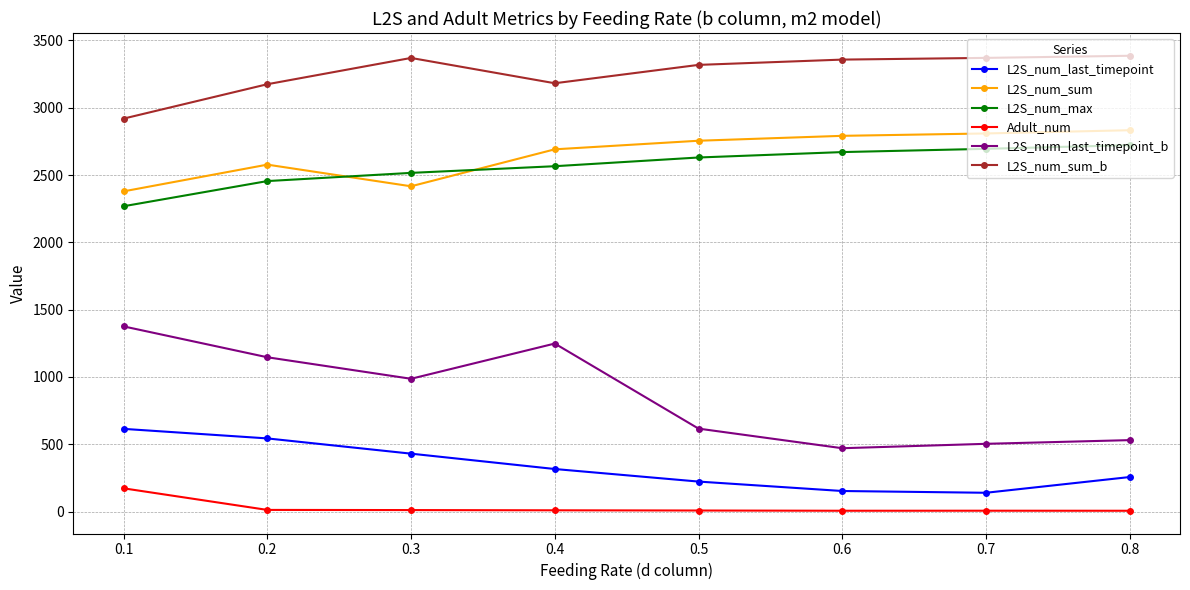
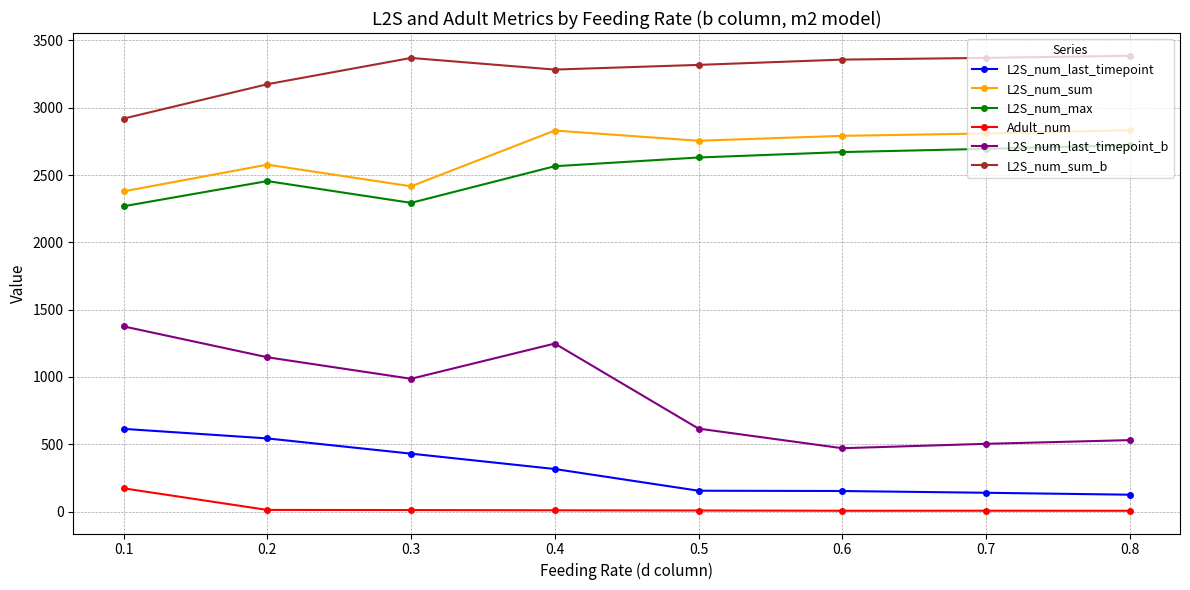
L2S_num_max, 0.3: 2520 -> 2290
L2S_num_sum, 0.4: 2690 -> 2830
L2S_num_sum_b, 0.4: 3180 -> 3280
L2S_num_last_timepoint, 0.5: 220 -> 150
L2S_num_last_timepoint, 0.8: 260 -> 130
